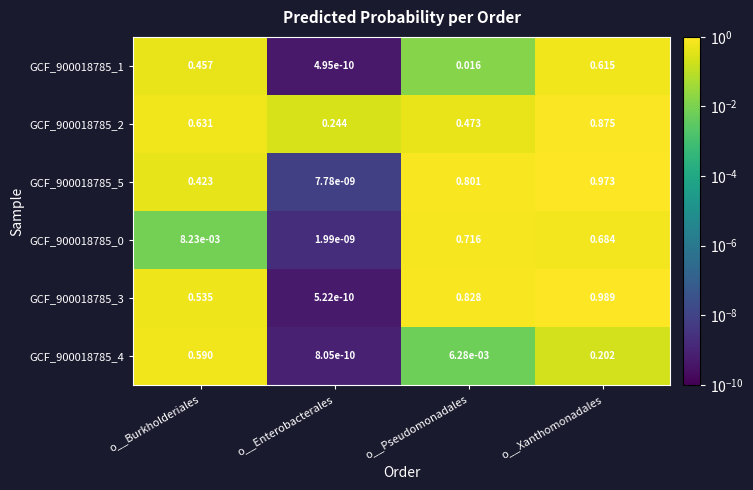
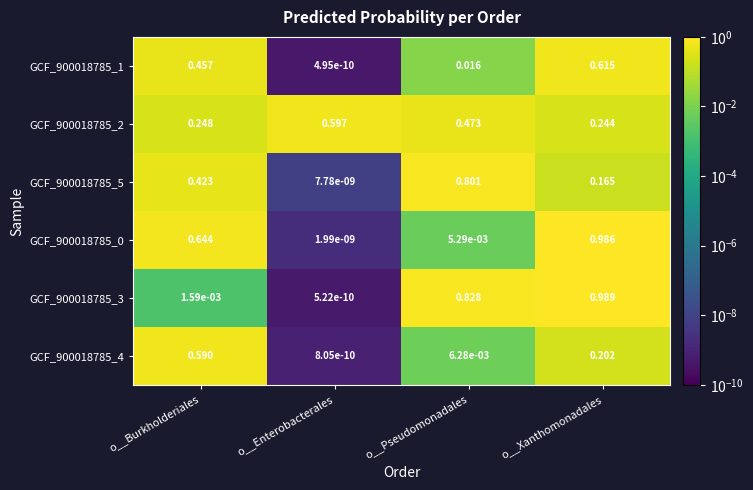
GCF_900018785_2, o__Burkholderiales: 0.631 -> 0.248
GCF_900018785_2, o__Enterobacterales: 0.244 -> 0.597
GCF_900018785_2, o__Xanthomonadales: 0.875 -> 0.244
GCF_900018785_5, o__Xanthomonadales: 0.973 -> 0.165
GCF_900018785_0, o__Burkholderiales: 8.23e-03 -> 0.644
GCF_900018785_0, o__Pseudomonadales: 0.716 -> 5.29e-03
GCF_900018785_0, o__Xanthomonadales: 0.684 -> 0.986
GCF_900018785_3, o__Burkholderiales: 0.535 -> 1.59e-03
